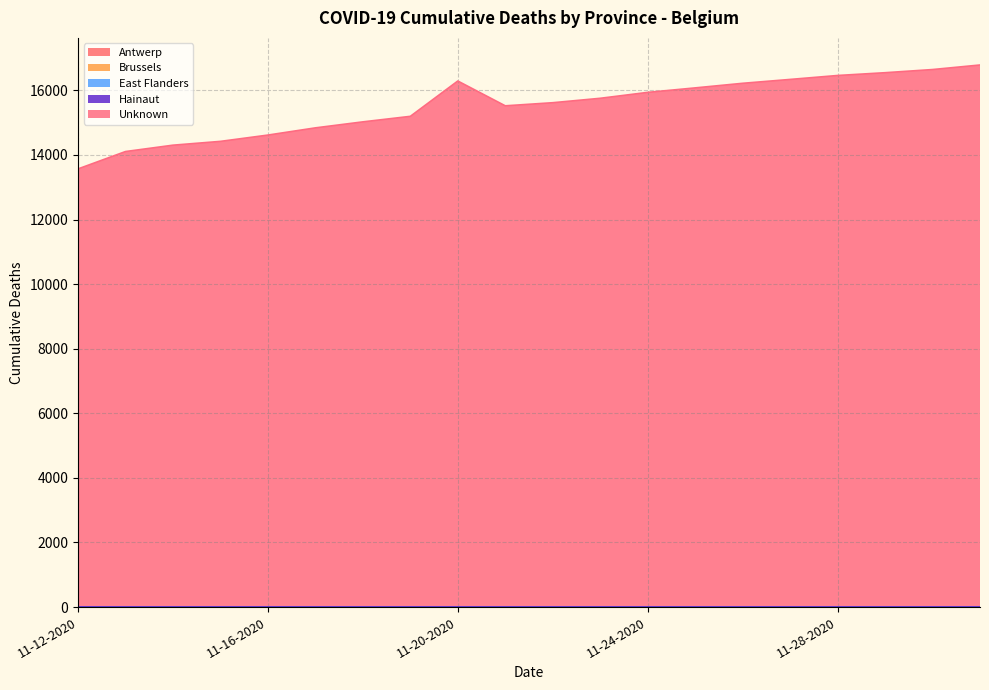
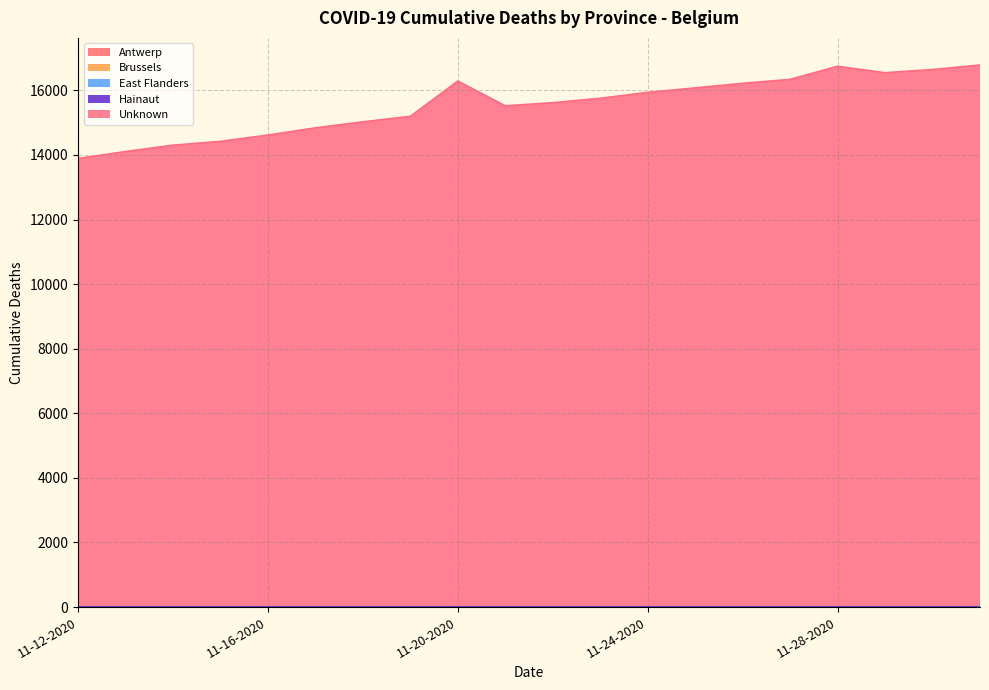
Unknown, 11-12-2020: 13600 -> 13900
Unknown, 11-28-2020: 16500 -> 16700
